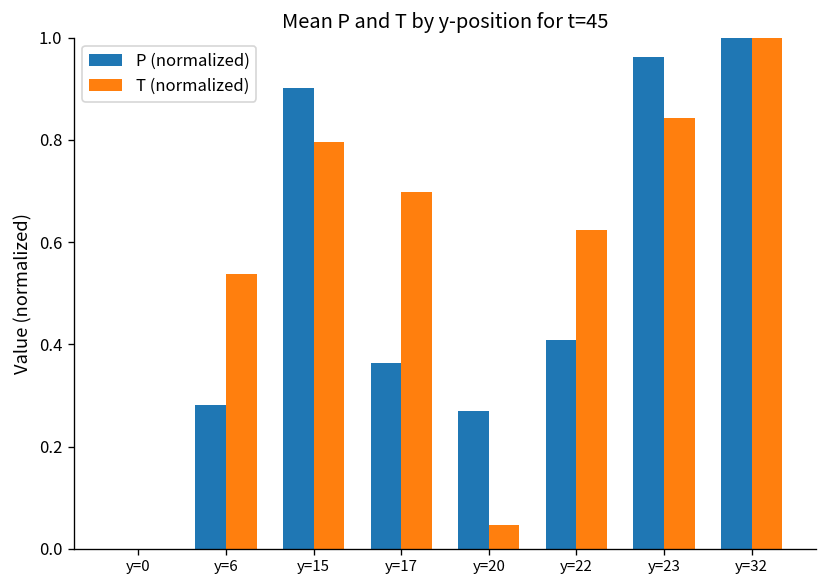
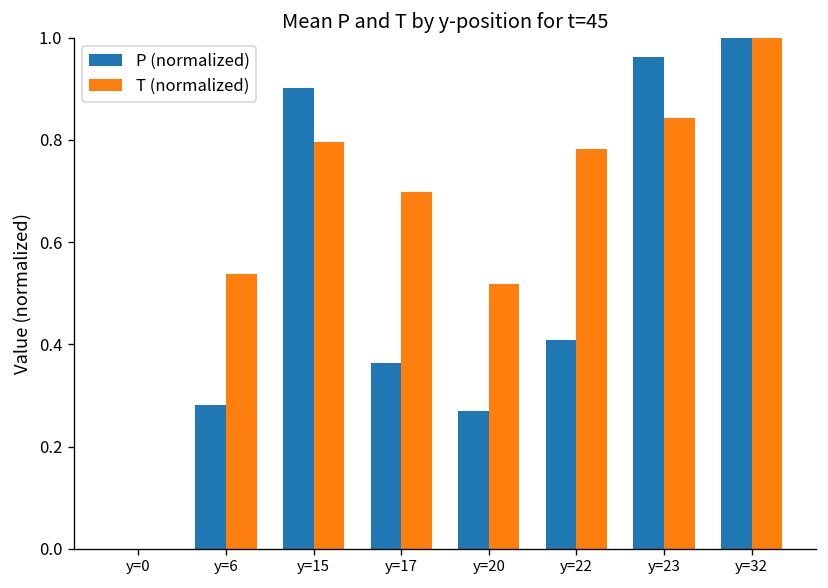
T (normalized), y=20: 0.05 -> 0.52
T (normalized), y=22: 0.62 -> 0.78
